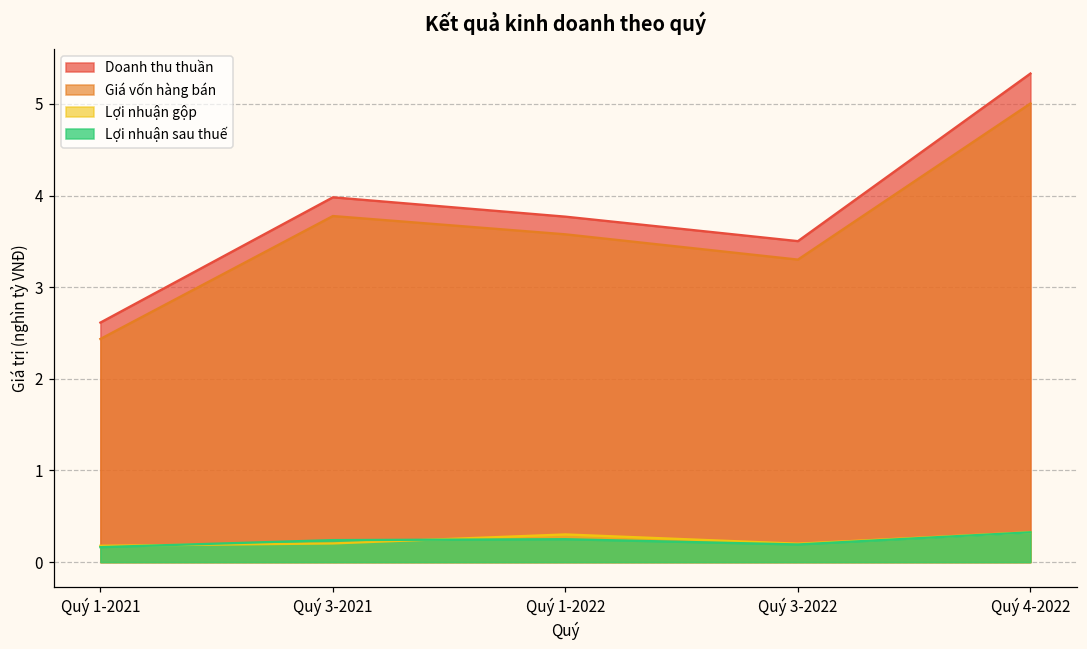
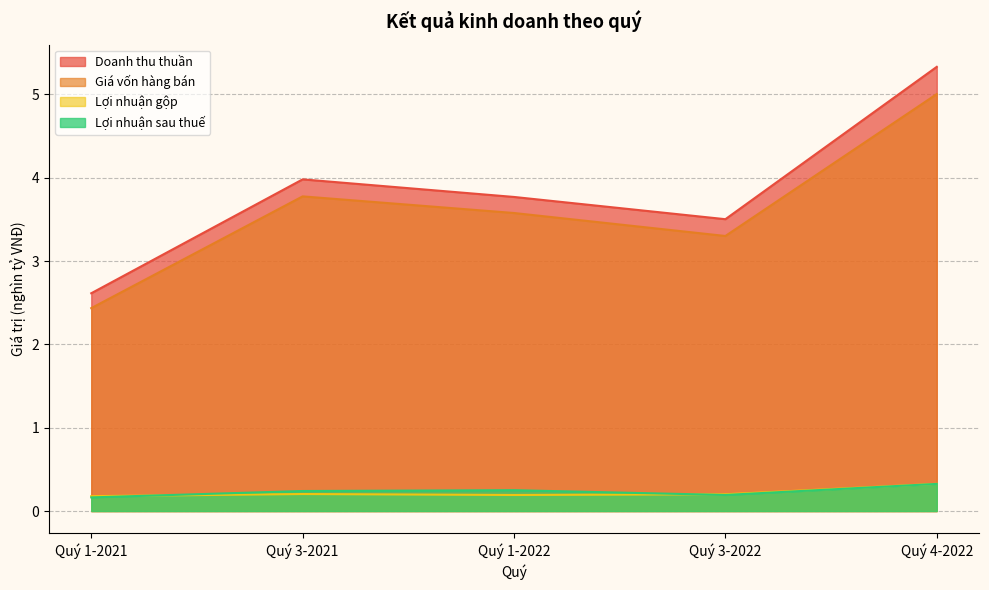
Lợi nhuận gộp, Quý 1-2022: 0.3 -> 0.2
